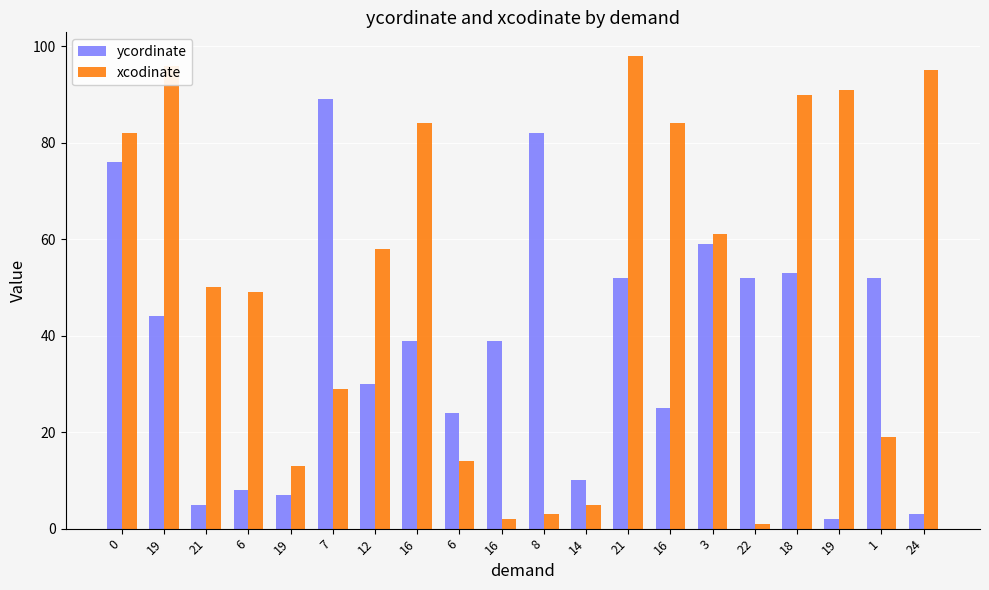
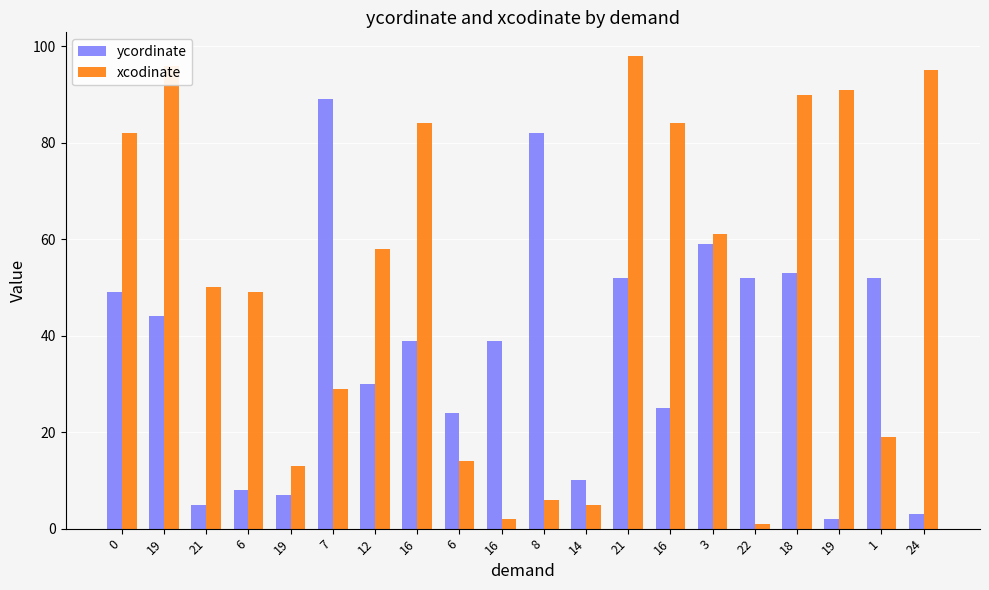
ycordinate, 0: 76 -> 49
xcodinate, 8: 3 -> 6
